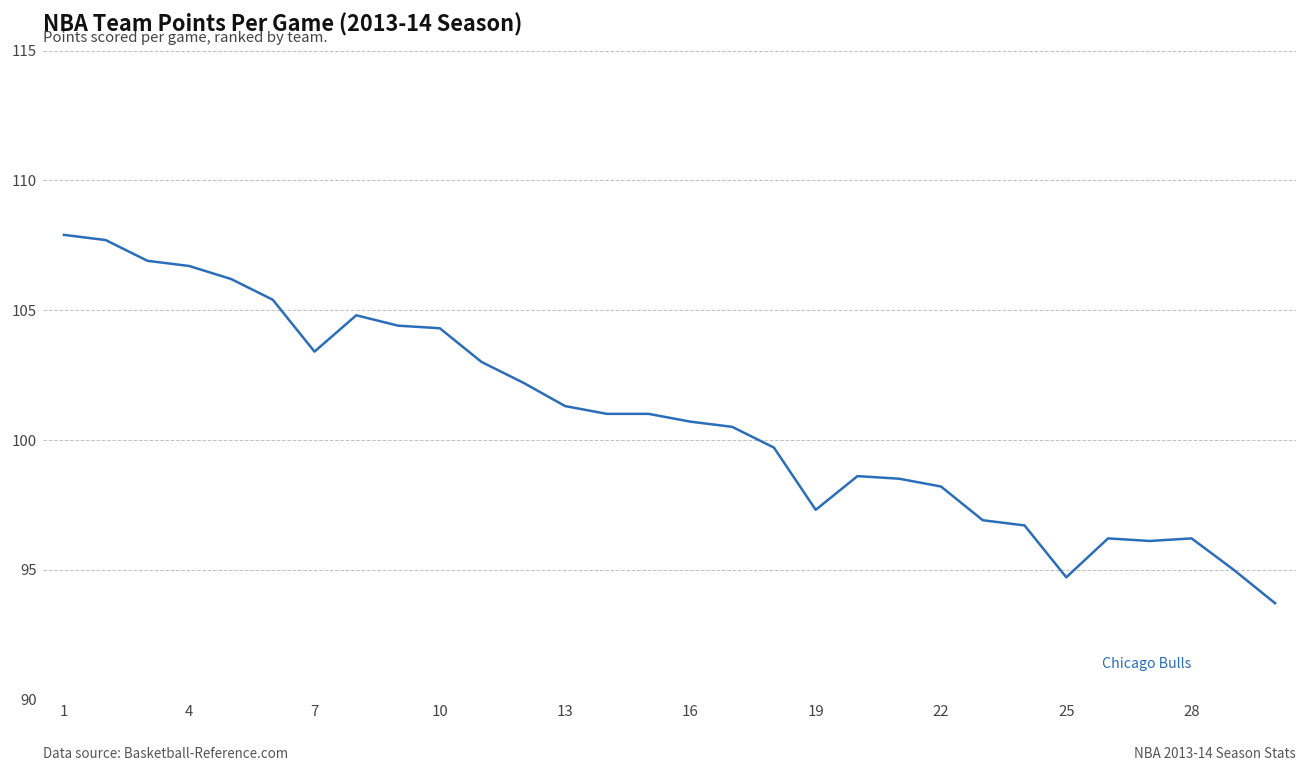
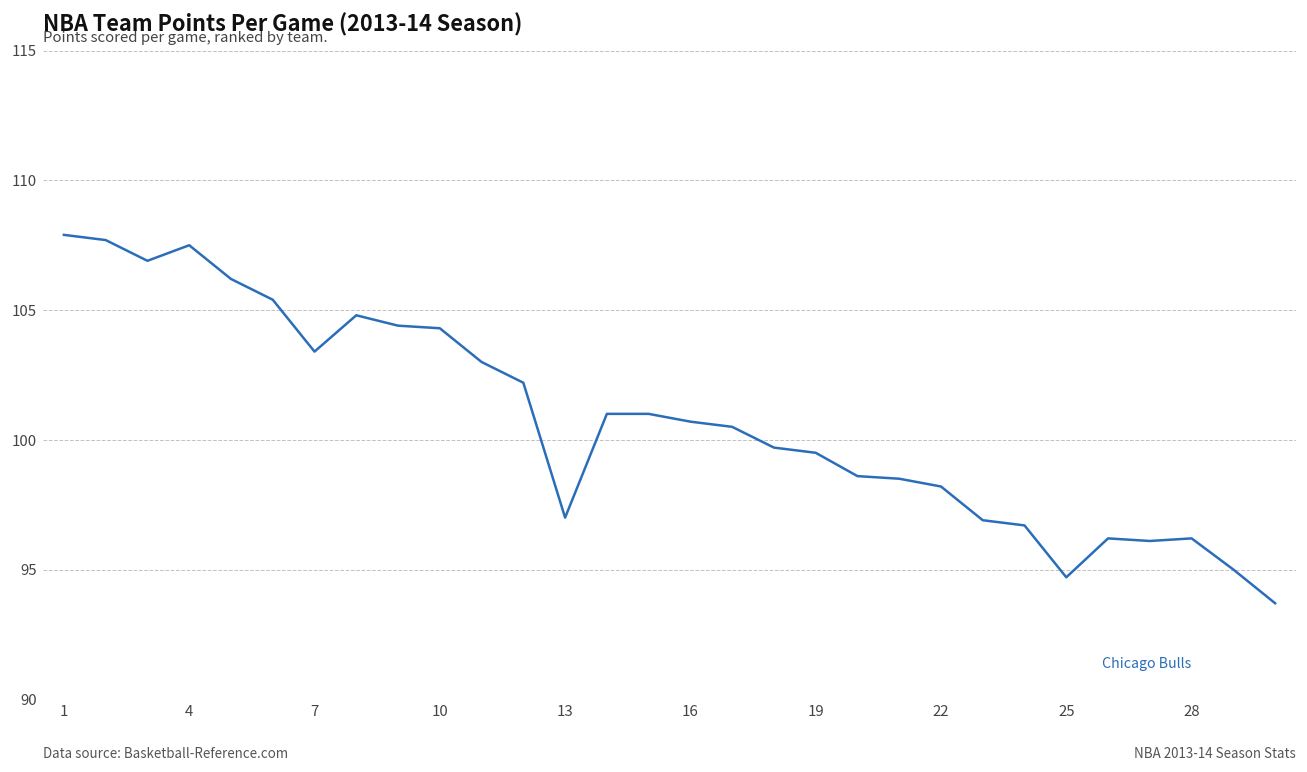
4: 106.7 -> 107.5
13: 101.3 -> 97.0
19: 97.3 -> 99.5
